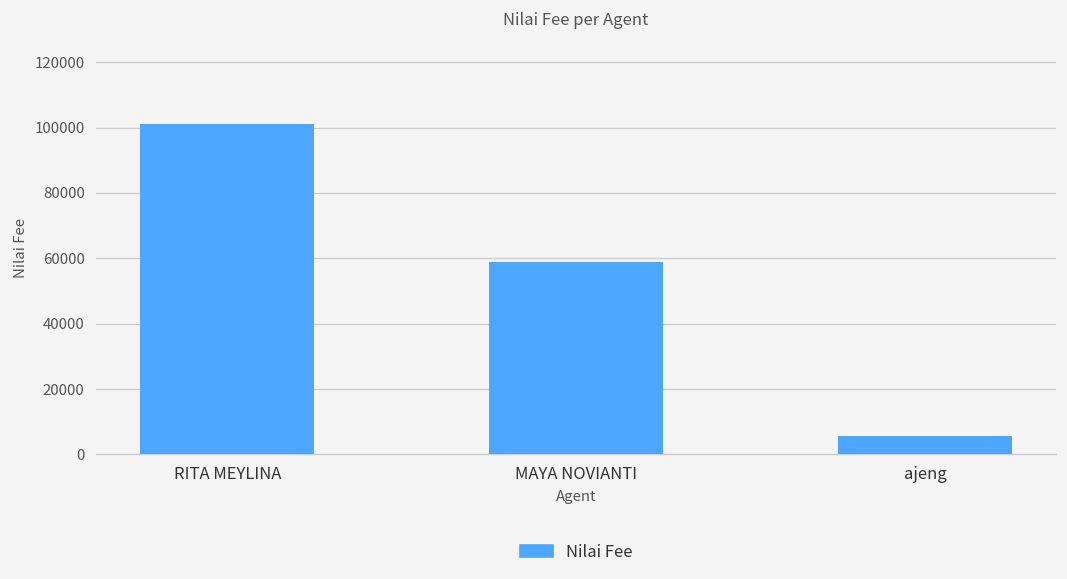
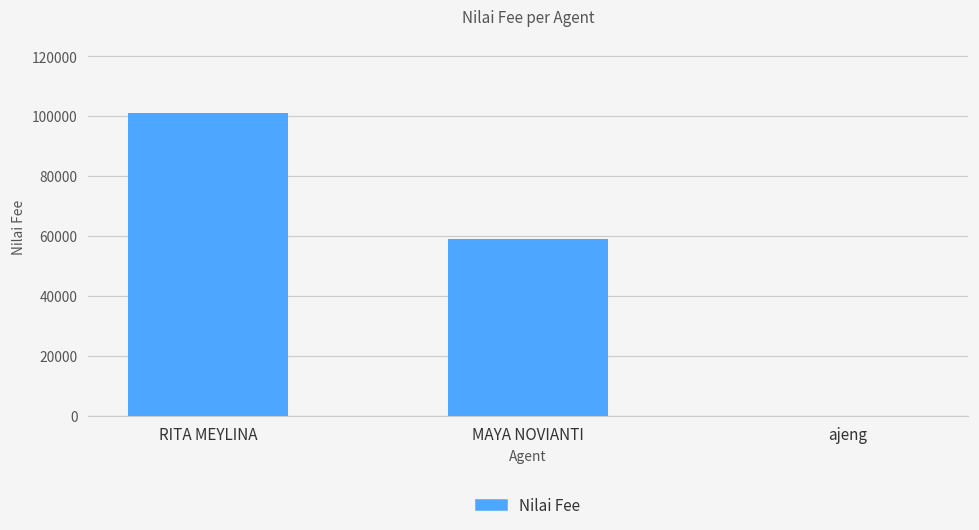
ajeng: 5000 -> 0
